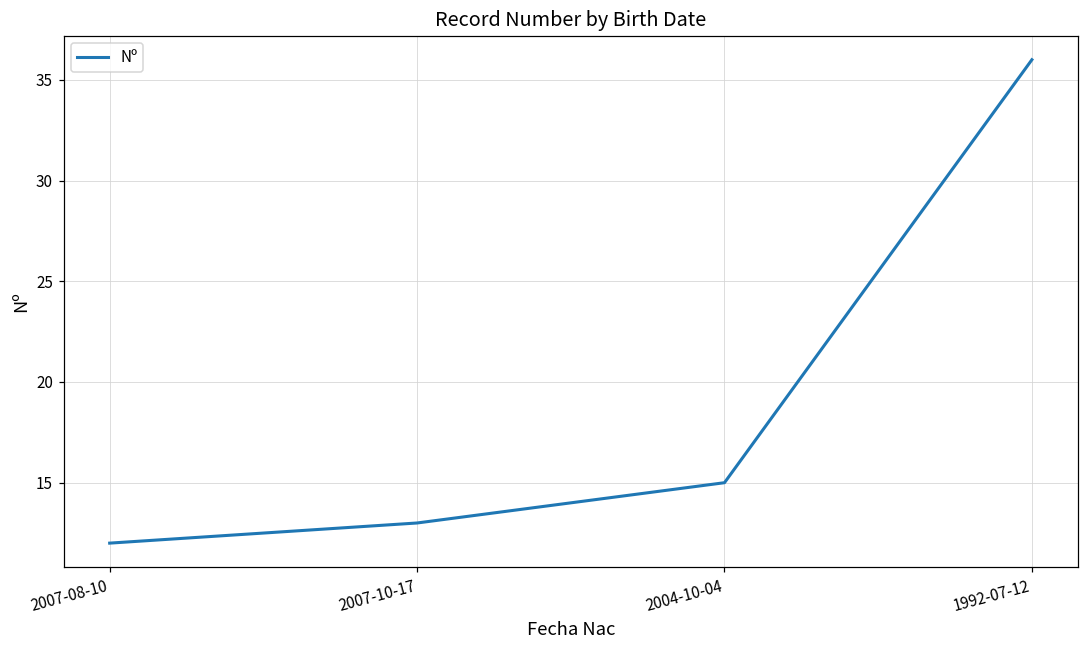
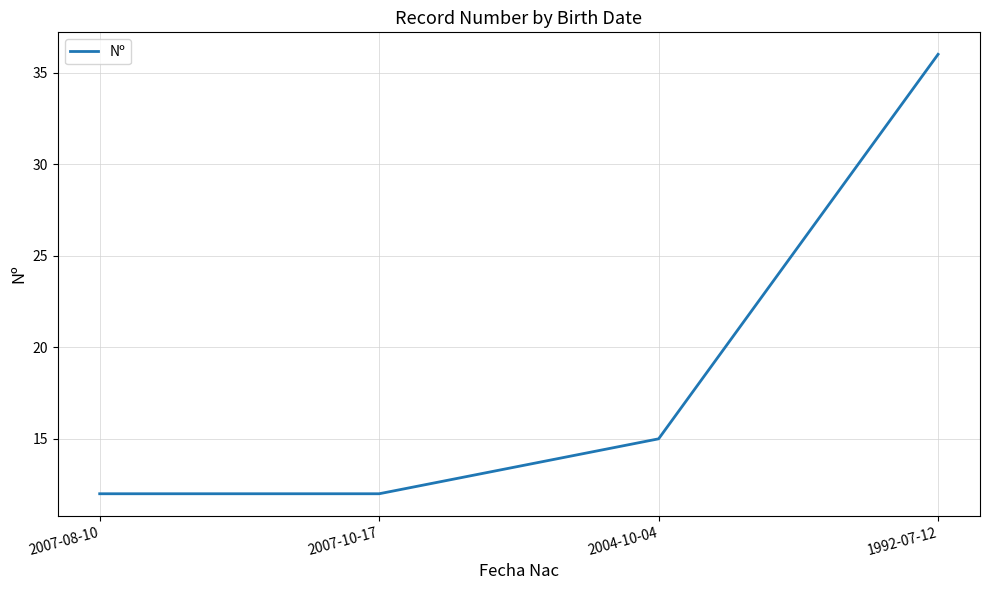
2007-10-17: 13 -> 12
